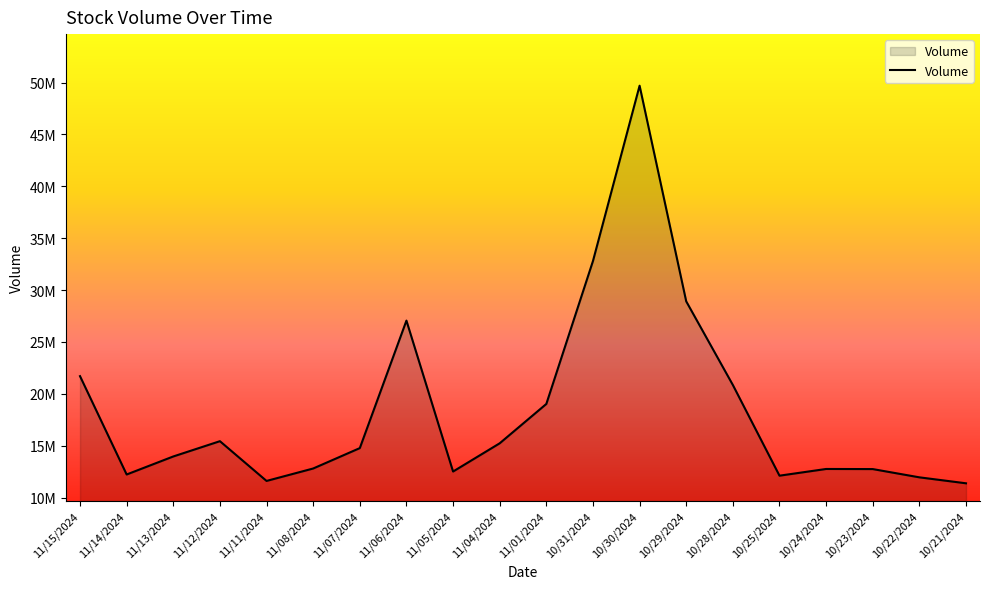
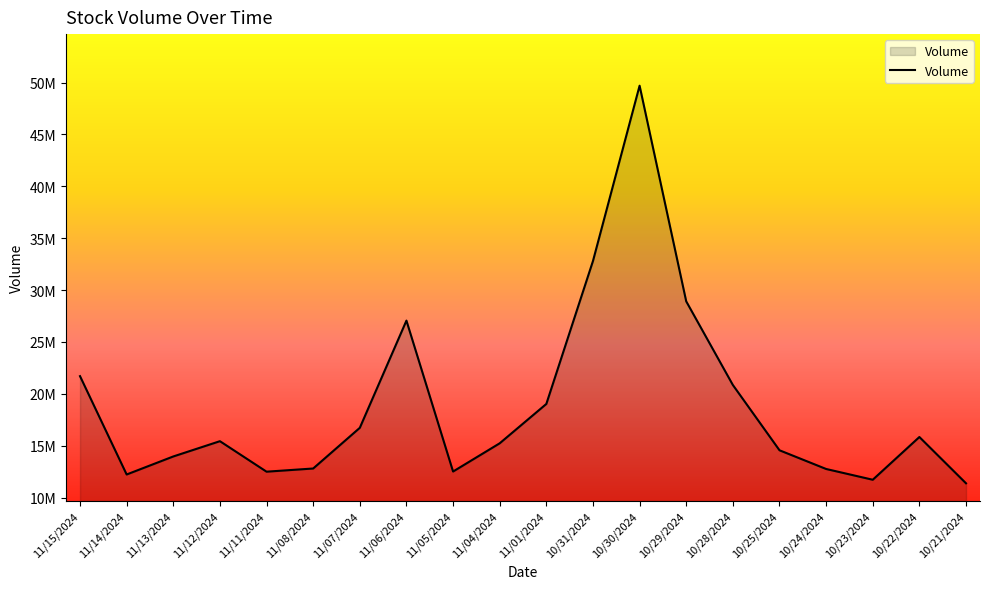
11/11/2024: 11600000 -> 12500000
11/07/2024: 14800000 -> 16700000
10/25/2024: 12100000 -> 14600000
10/23/2024: 12800000 -> 11700000
10/22/2024: 12000000 -> 15800000
